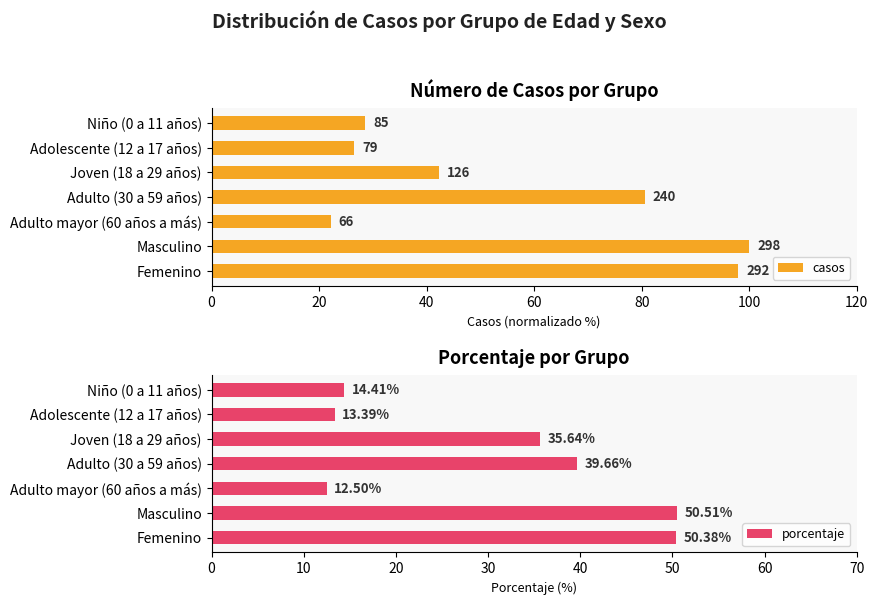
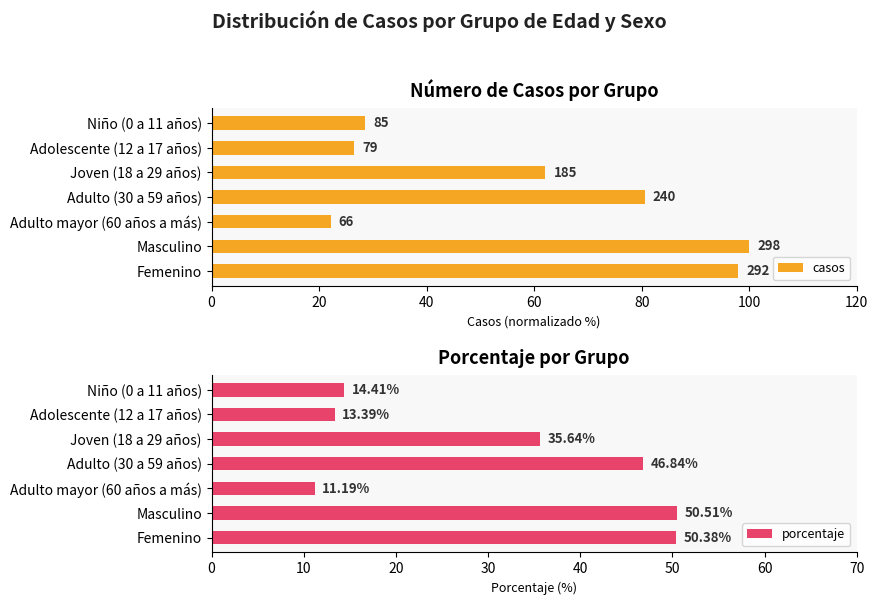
Número de Casos por Grupo, Joven (18 a 29 años): 126 -> 185
Porcentaje por Grupo, Adulto (30 a 59 años): 39.66% -> 46.84%
Porcentaje por Grupo, Adulto mayor (60 años a más): 12.50% -> 11.19%
